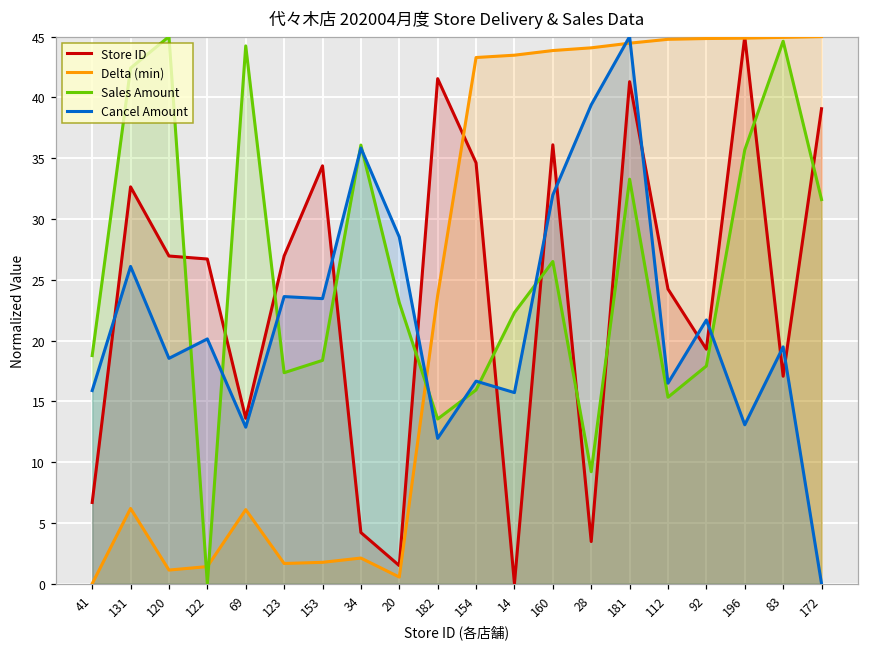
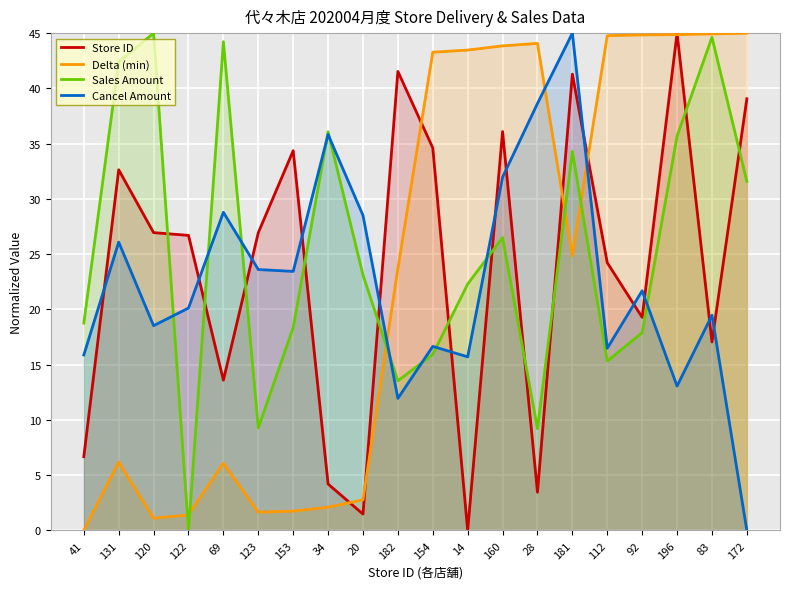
Cancel Amount, 69: 12.9 -> 28.8
Sales Amount, 123: 17.4 -> 9.3
Delta (min), 20: 0.5 -> 2.8
Cancel Amount, 28: 39.4 -> 38.6
Delta (min), 181: 44.5 -> 24.9
Sales Amount, 181: 33.3 -> 34.3
